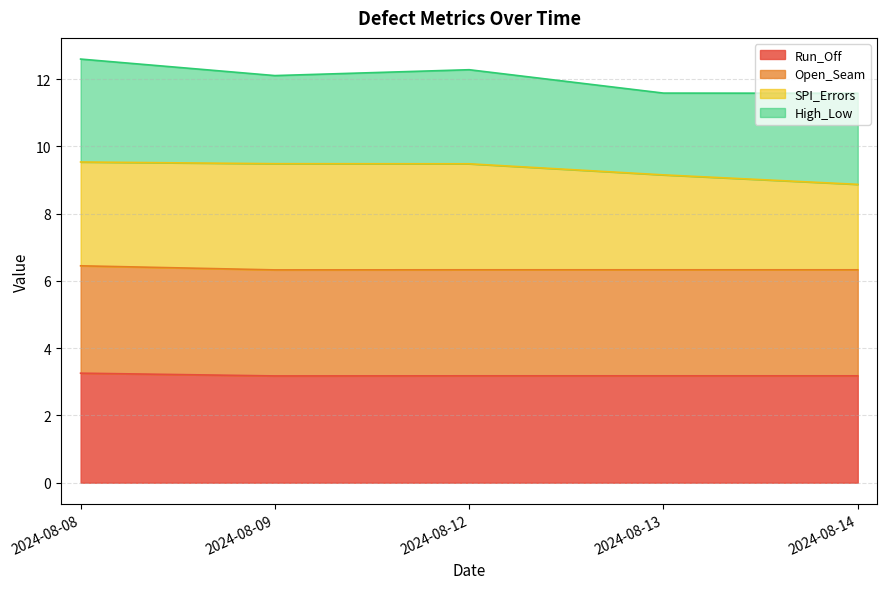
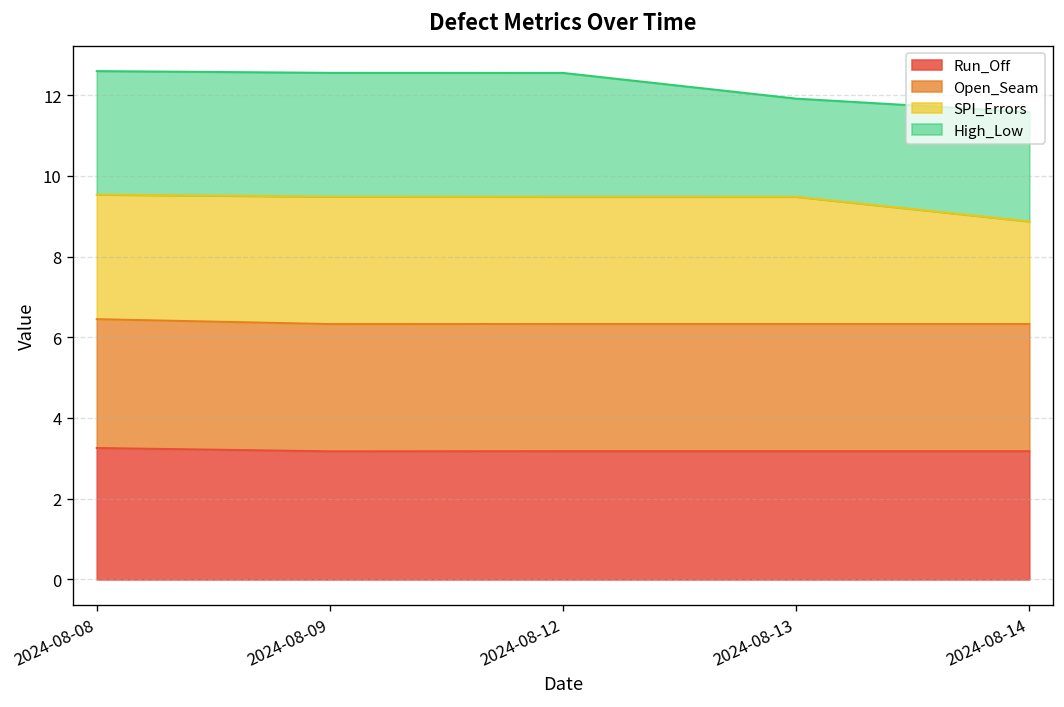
High_Low, 2024-08-09: 2.6 -> 3.1
High_Low, 2024-08-12: 2.8 -> 3.1
SPI_Errors, 2024-08-13: 2.8 -> 3.2
